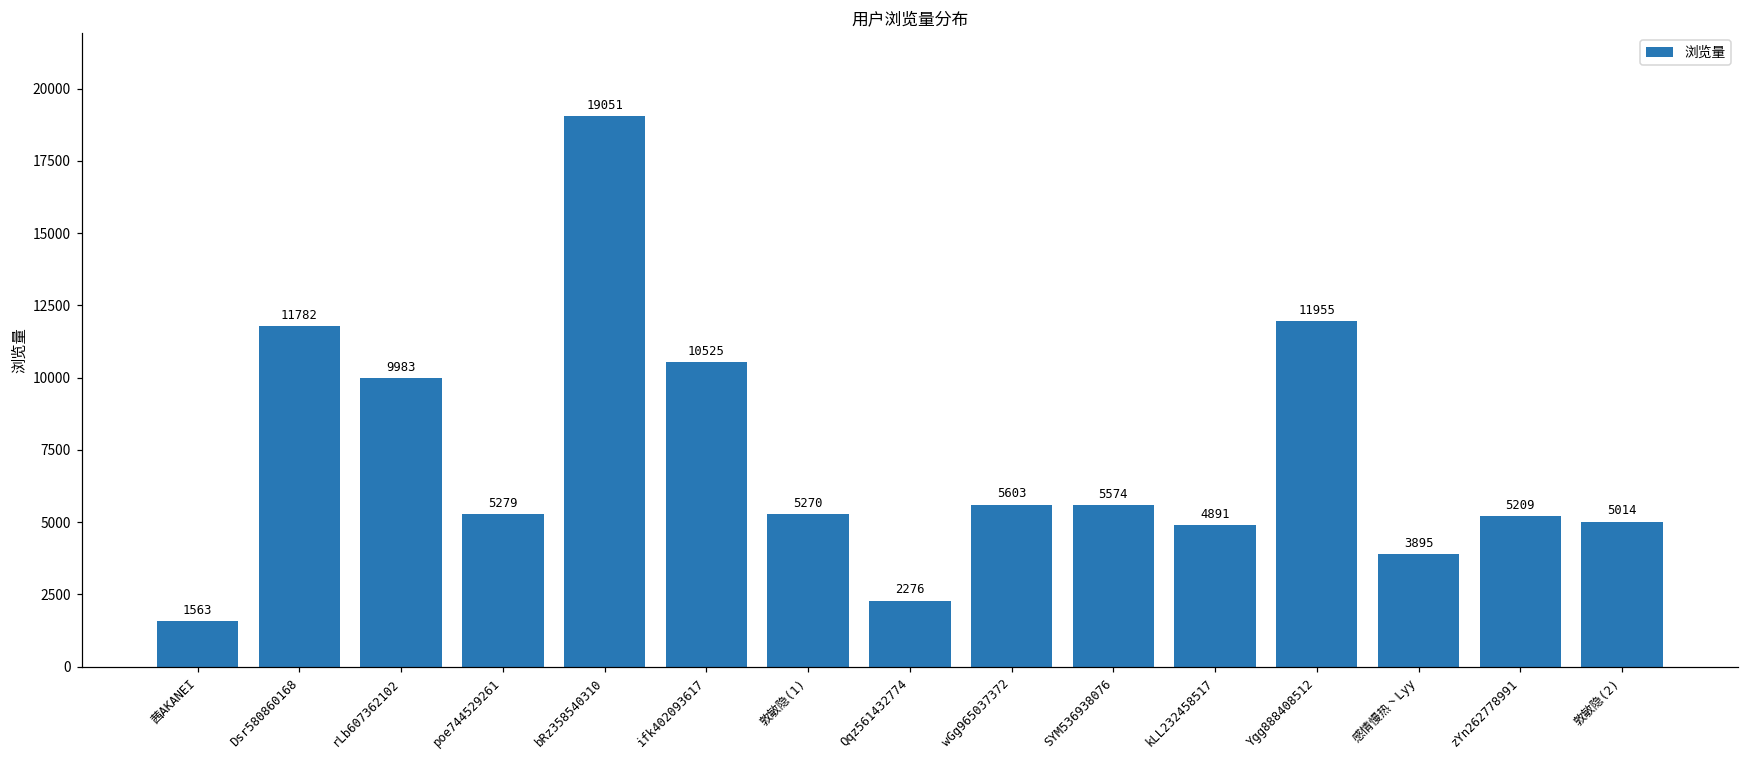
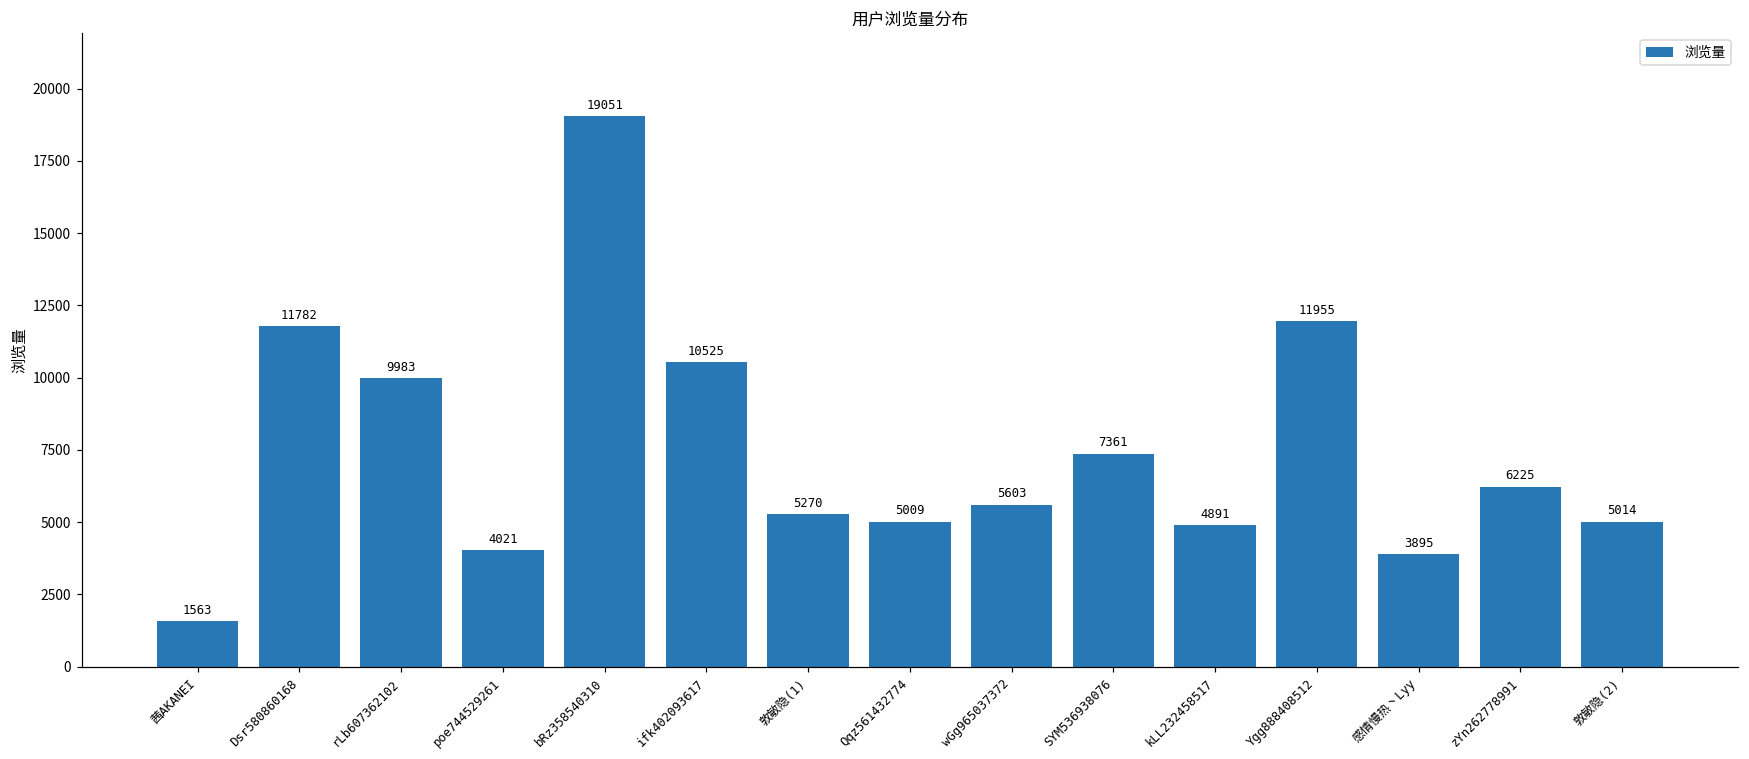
poe744529261: 5279 -> 4021
Qqz561432774: 2276 -> 5009
SYM536938076: 5574 -> 7361
zYn262778991: 5209 -> 6225
